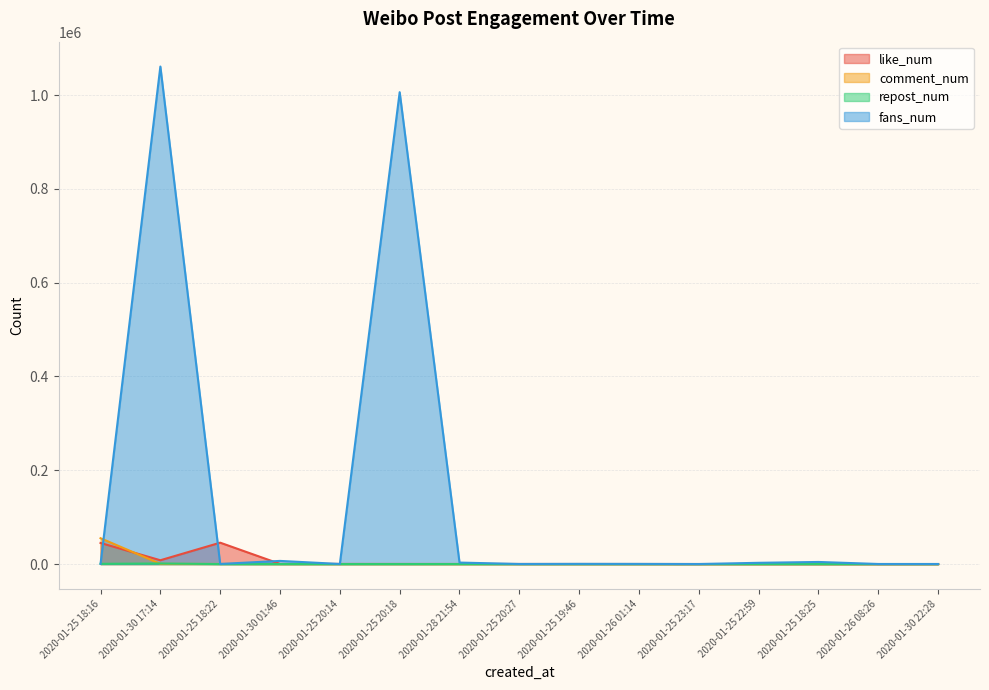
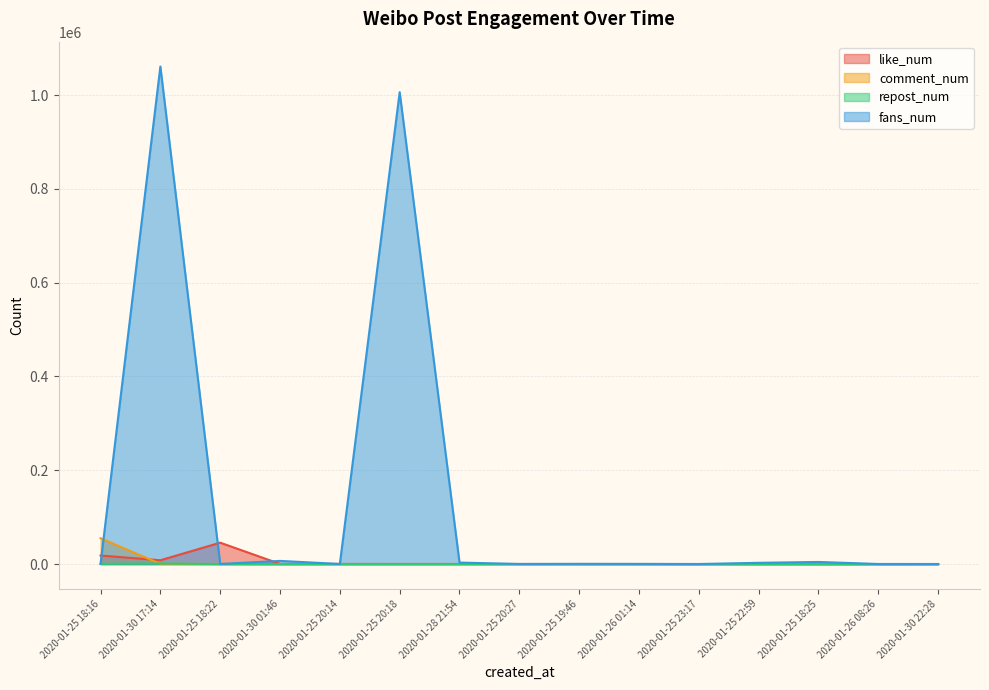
like_num, 2020-01-25 18:16: 40000 -> 20000
